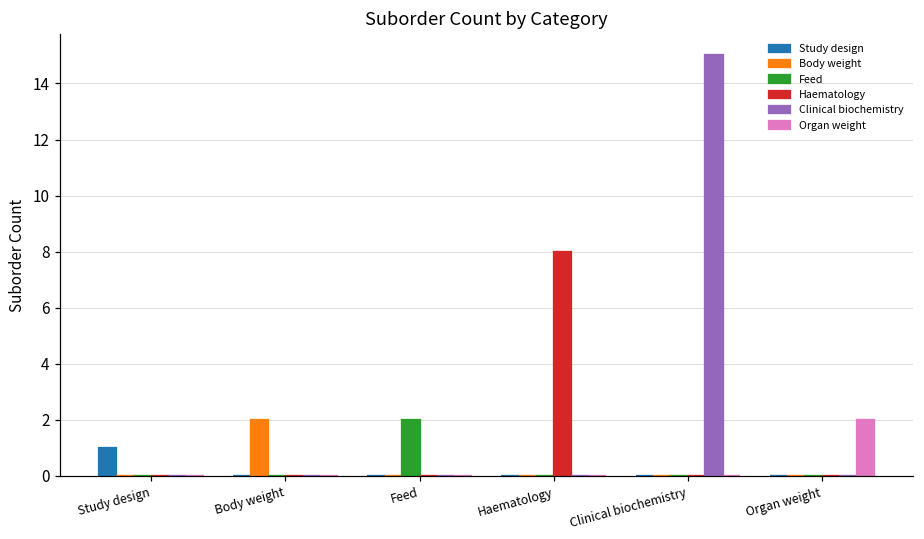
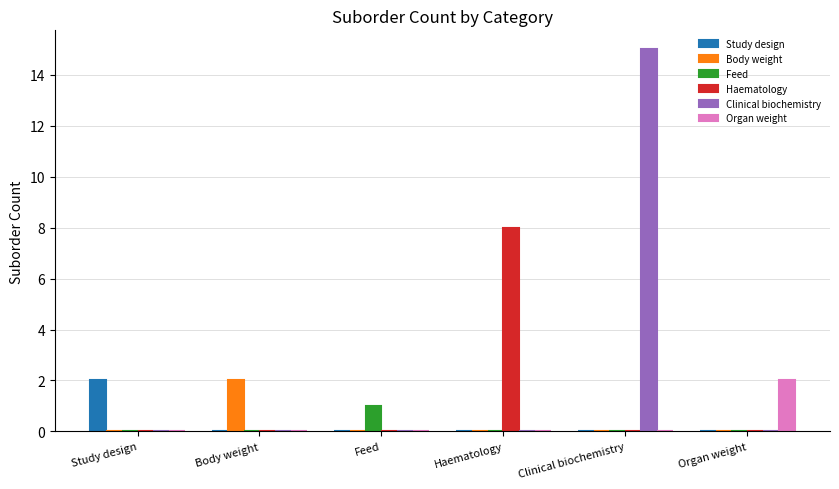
Study design, Study design: 1 -> 2
Feed, Feed: 2 -> 1
